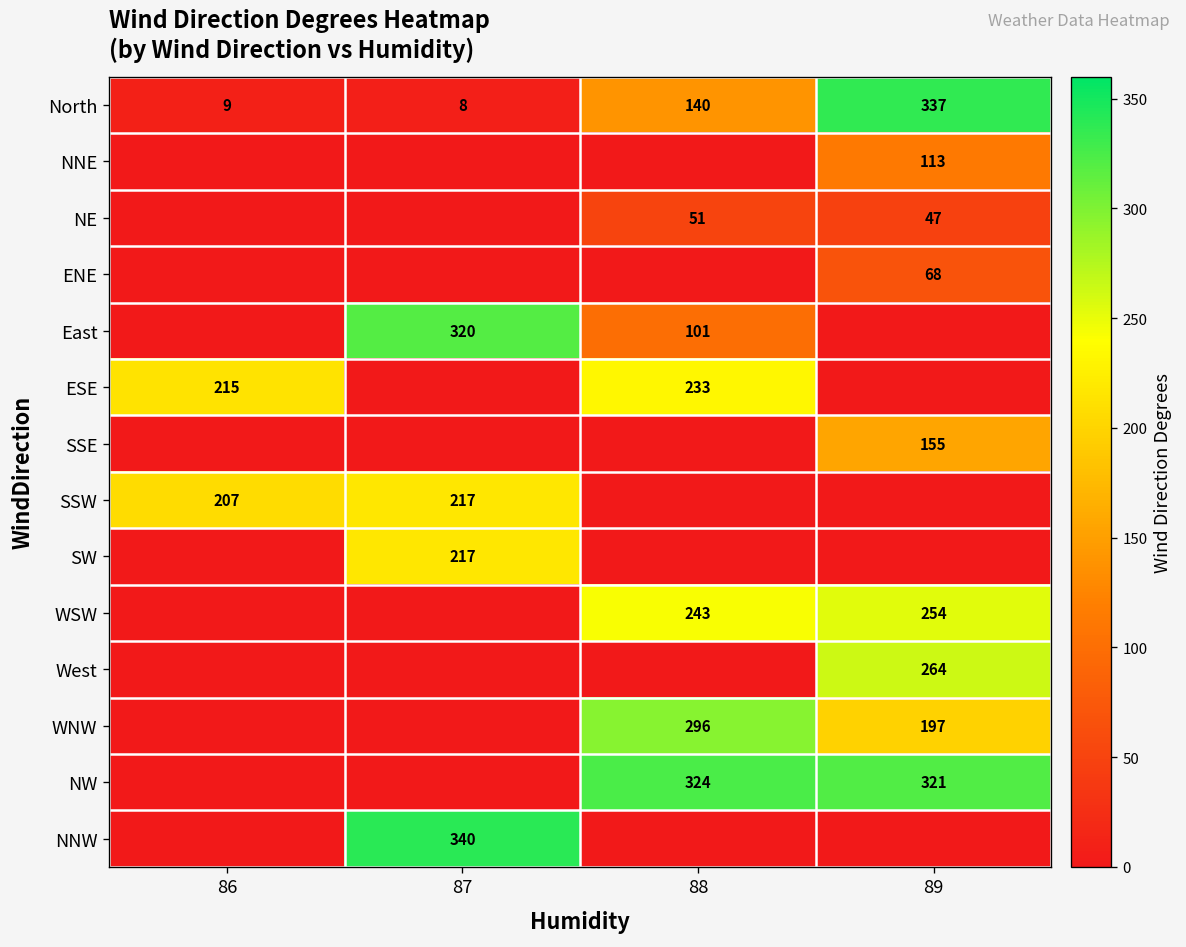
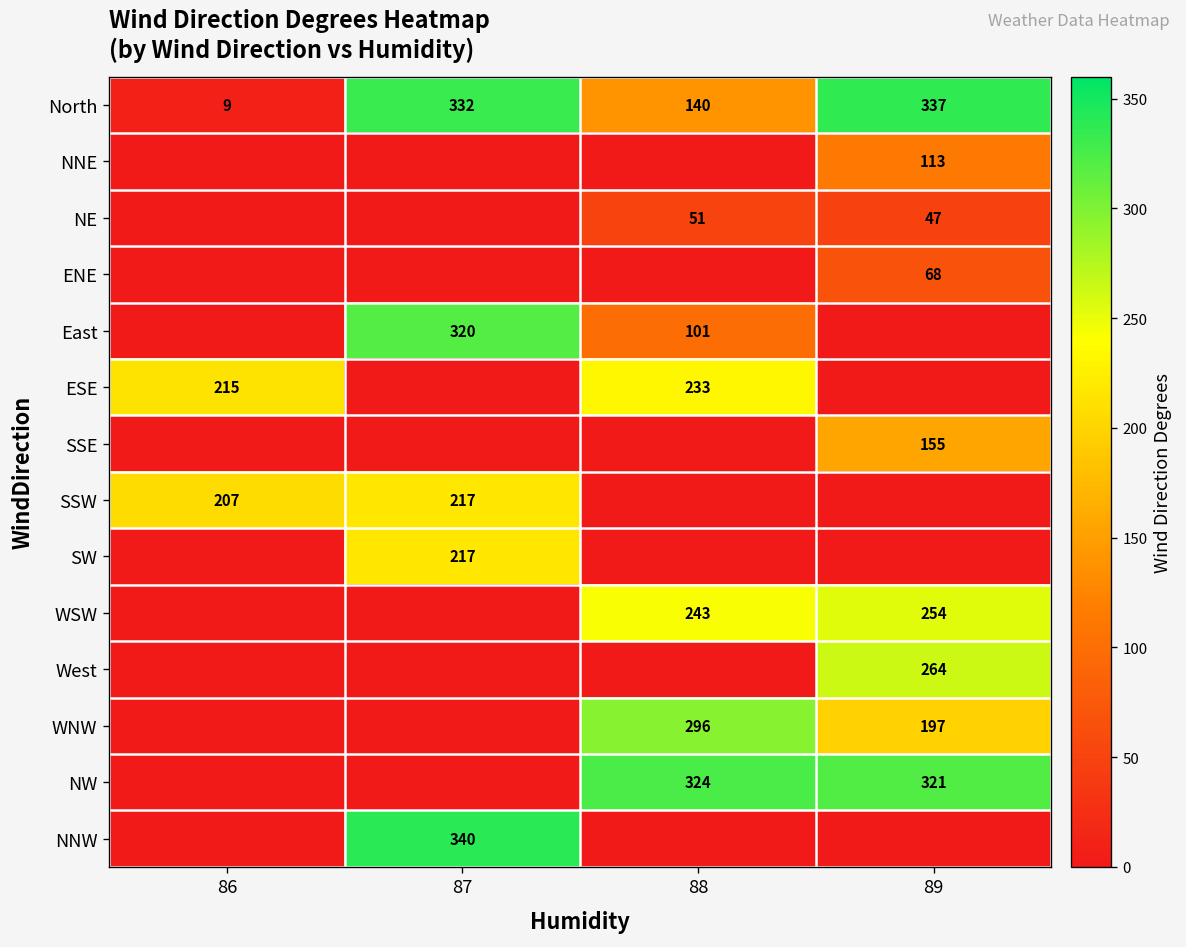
North, 87: 8 -> 332
